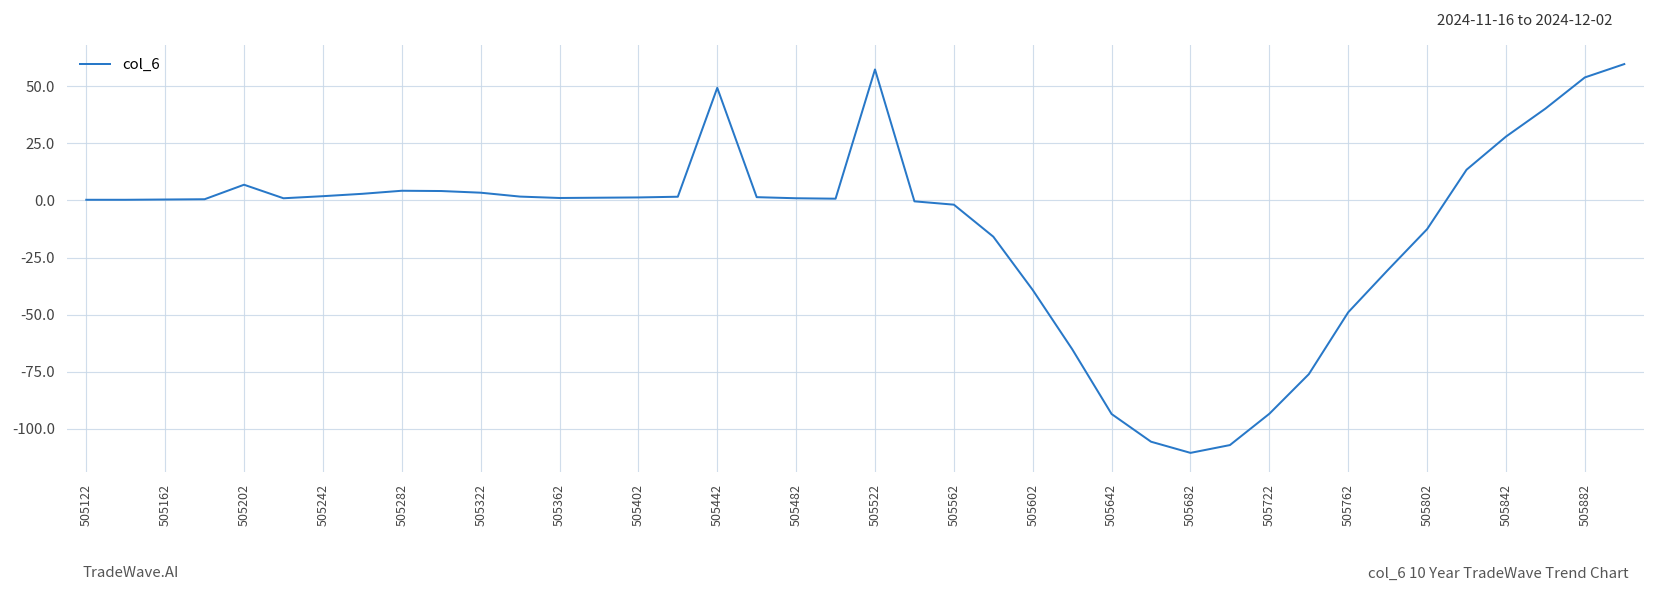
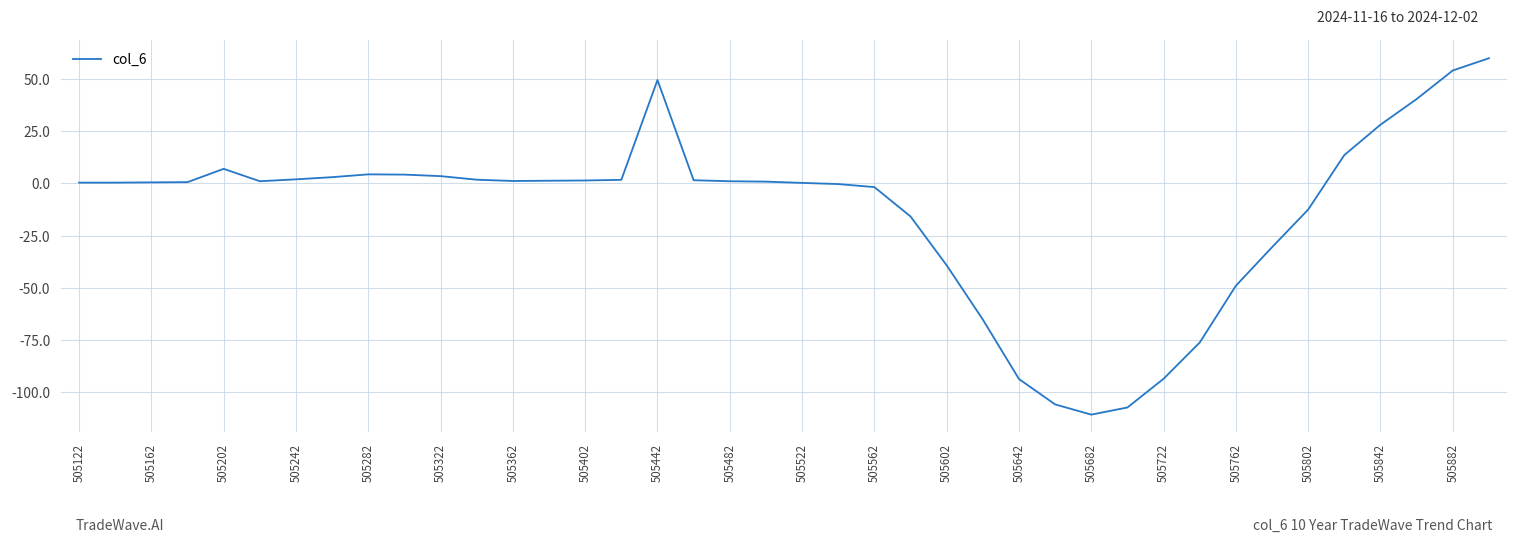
505522: 57 -> 0
